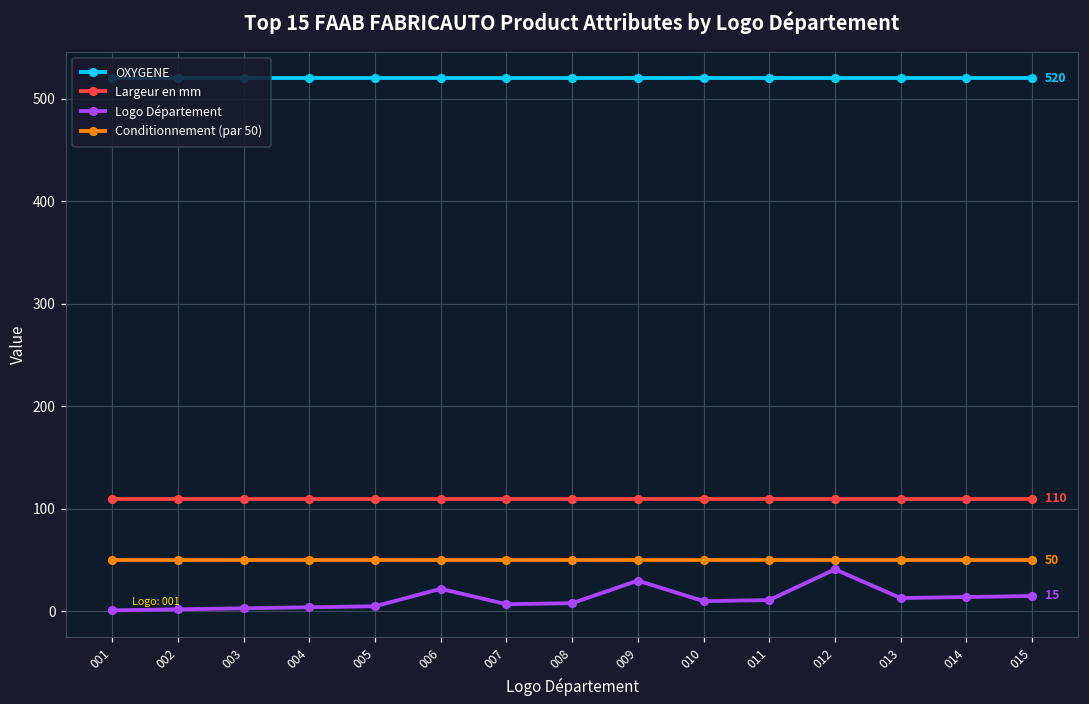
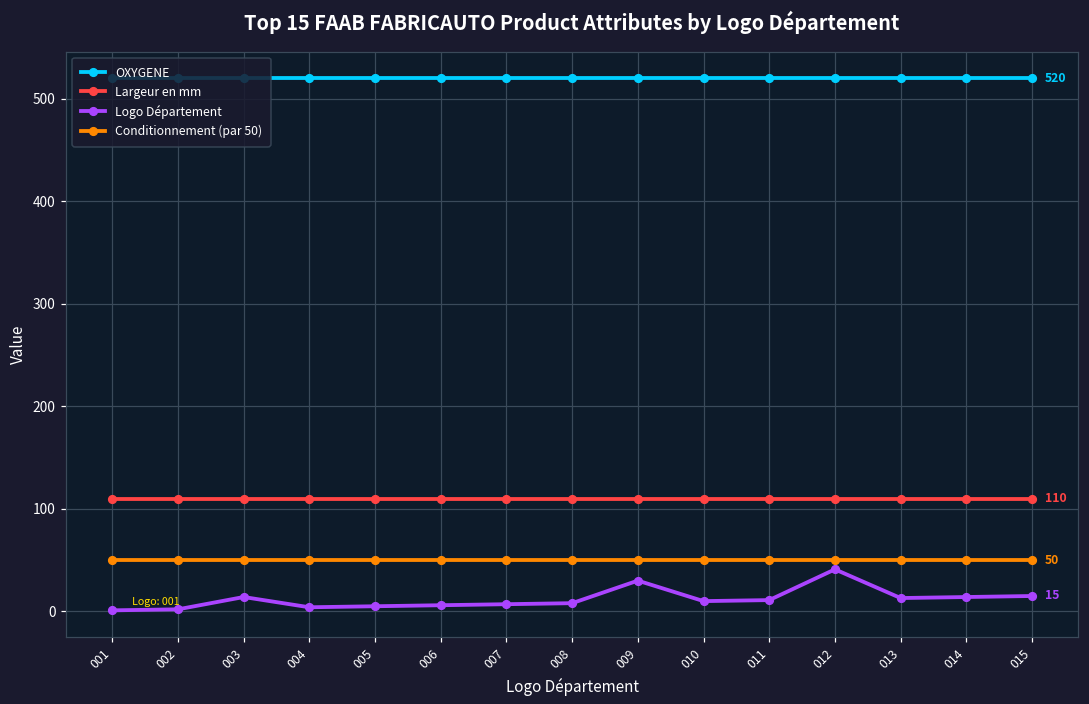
Logo Département, 003: 0 -> 10
Logo Département, 006: 20 -> 10
